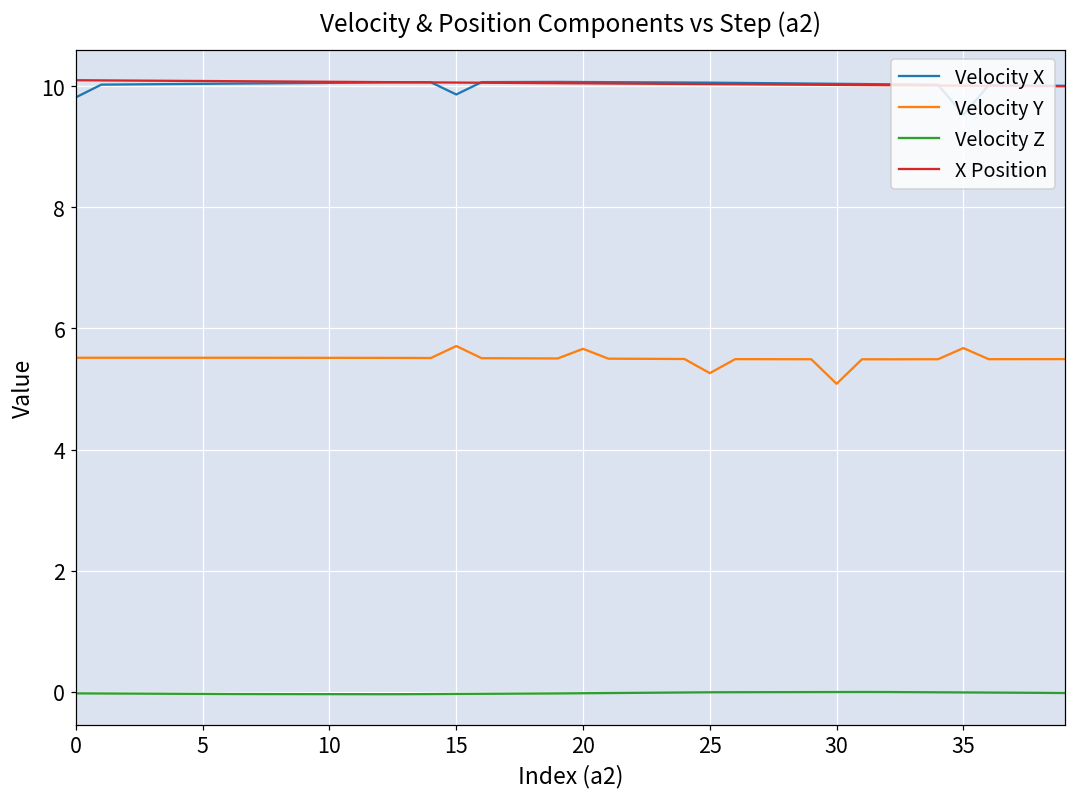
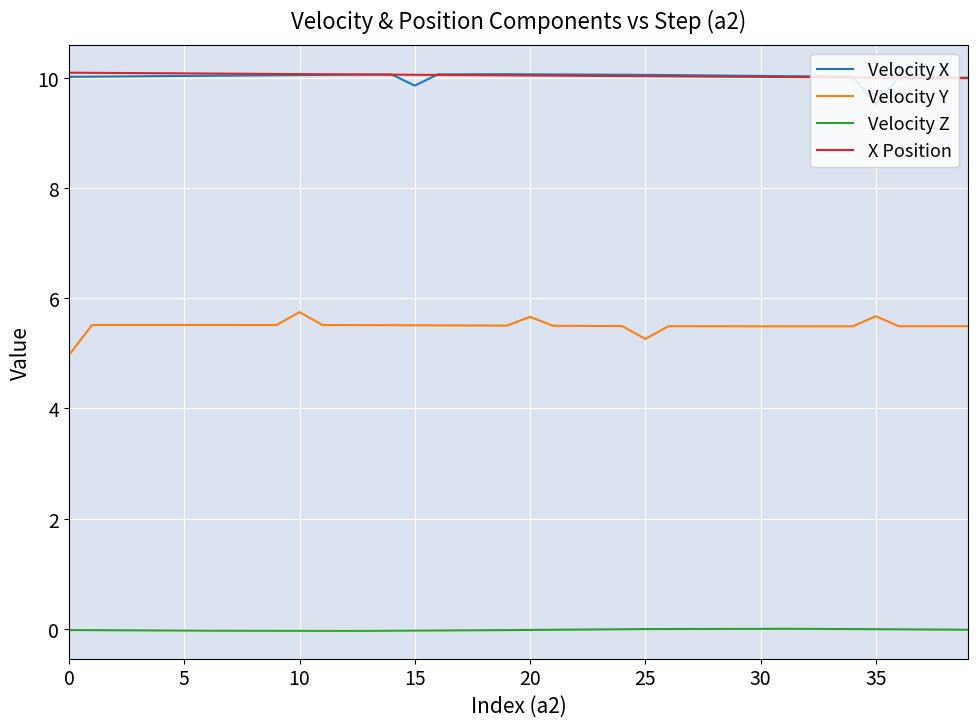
Velocity X, 0: 9.8 -> 10.0
Velocity Y, 0: 5.5 -> 5.0
Velocity Y, 10: 5.5 -> 5.7
Velocity Y, 15: 5.7 -> 5.5
Velocity Y, 30: 5.1 -> 5.5
